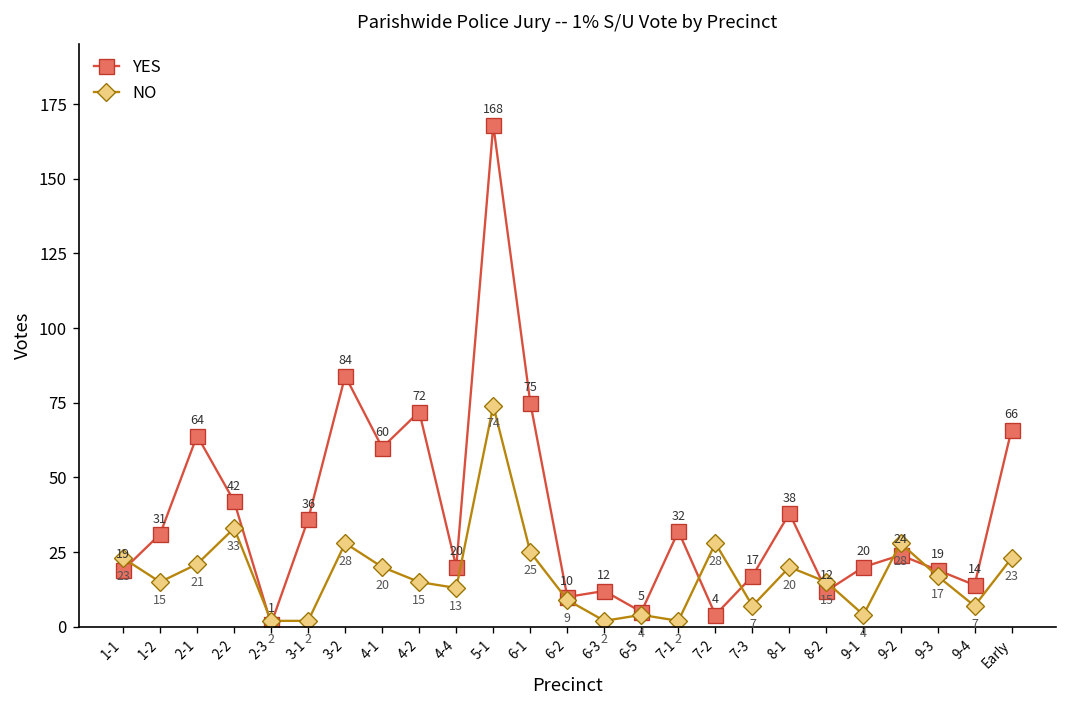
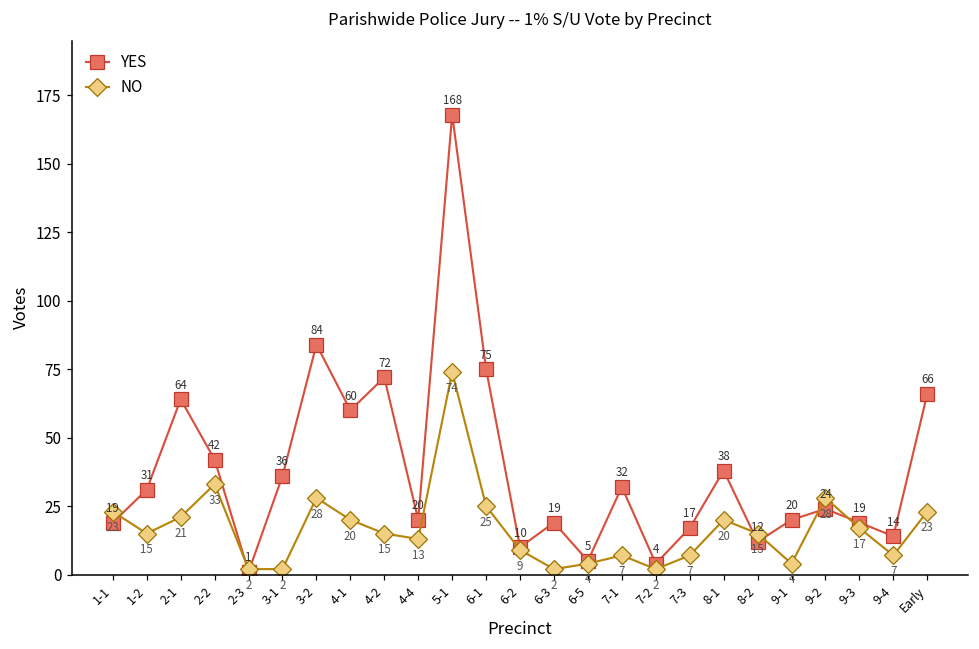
YES, 6-3: 12 -> 19
NO, 7-1: 2 -> 7
NO, 7-2: 28 -> 2
